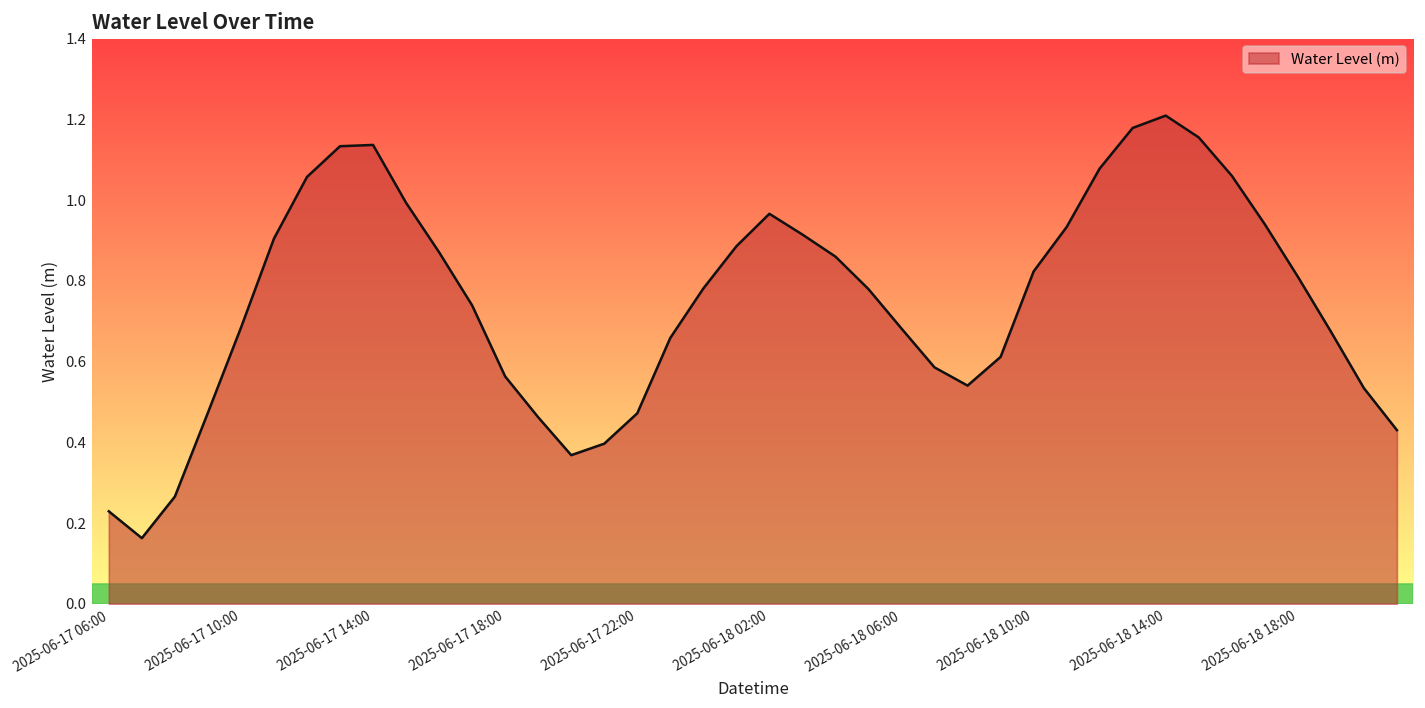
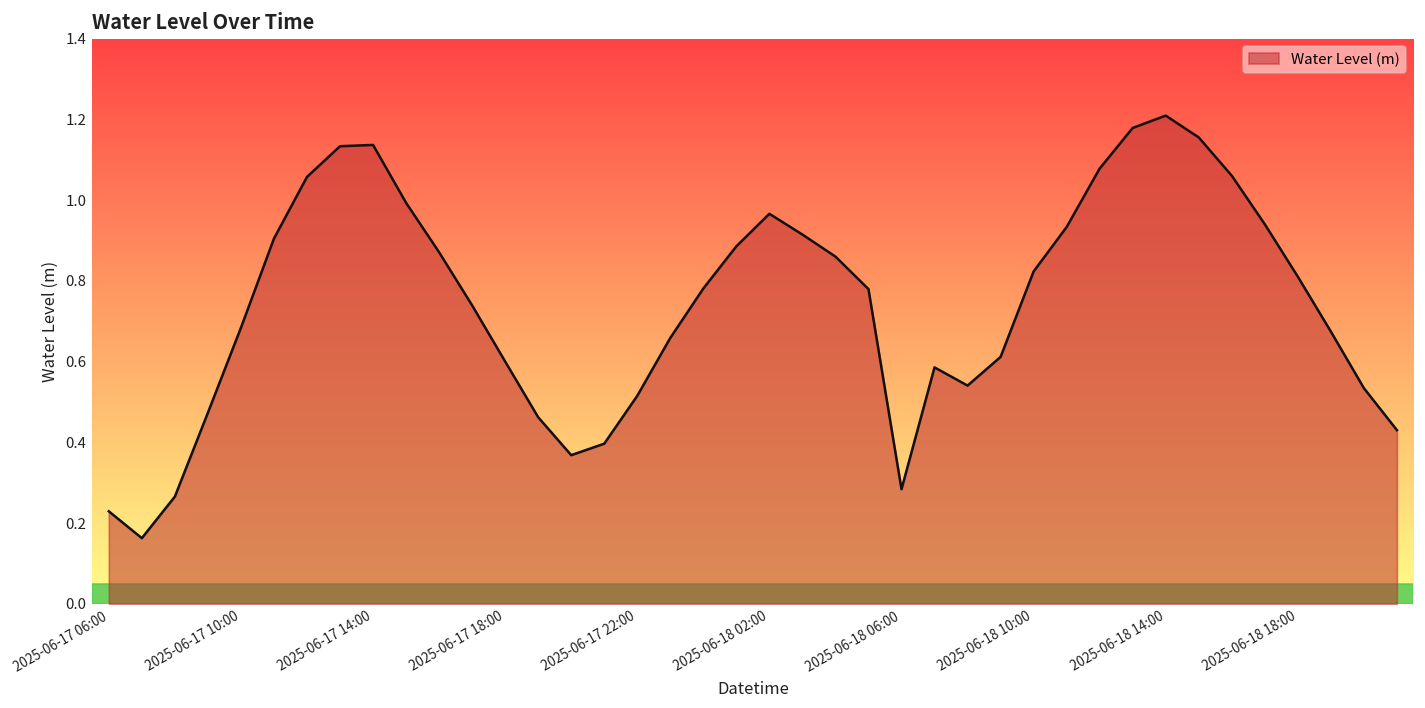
2025-06-17 18:00: 0.56 -> 0.60
2025-06-17 22:00: 0.47 -> 0.52
2025-06-18 06:00: 0.68 -> 0.28
